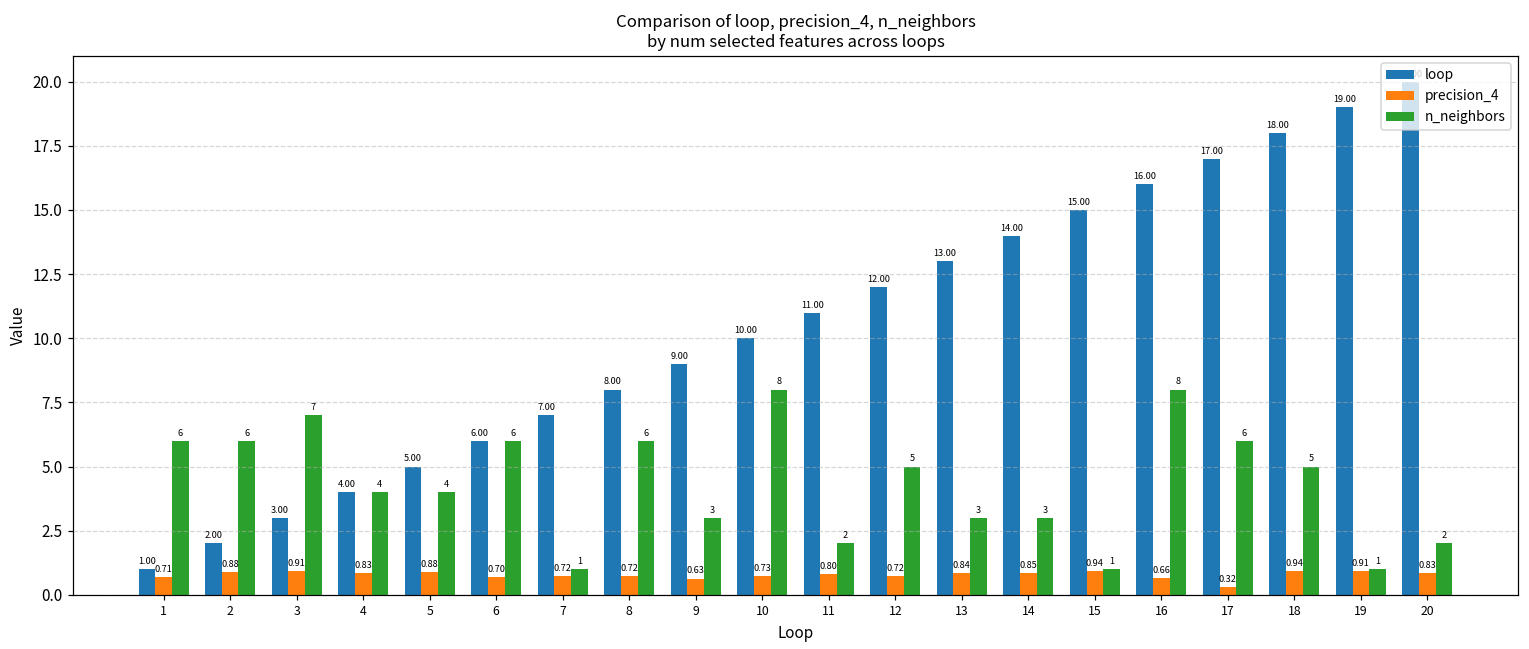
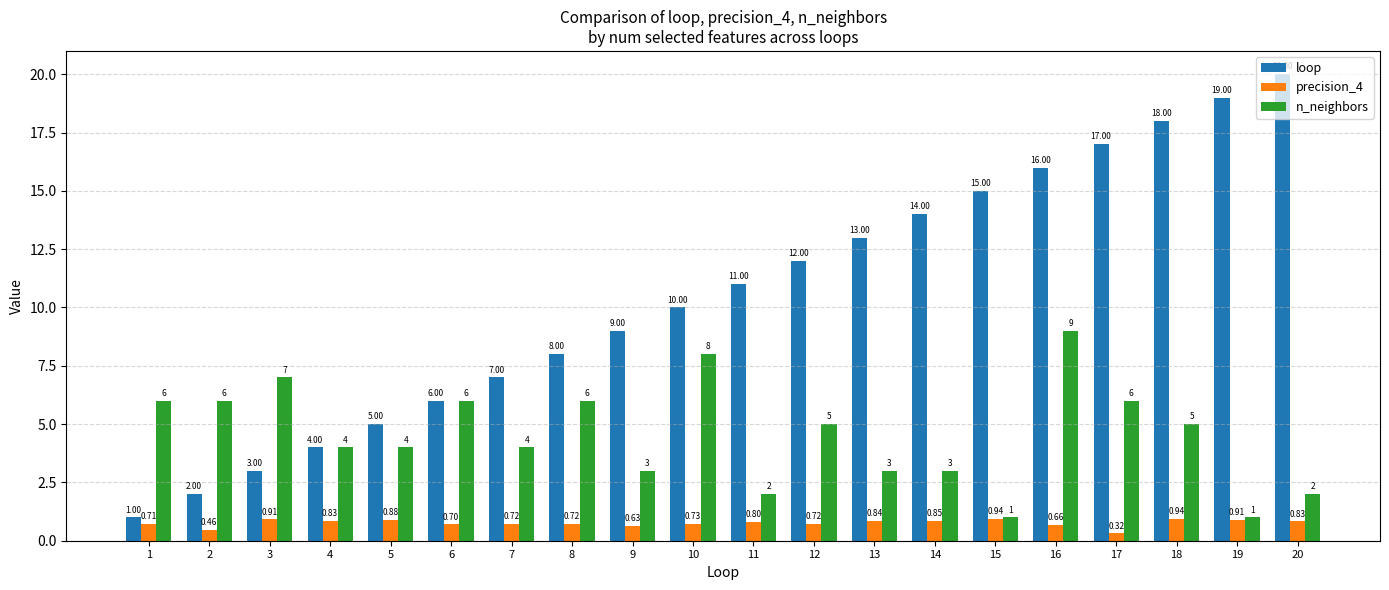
precision_4, 2: 0.88 -> 0.46
n_neighbors, 7: 1 -> 4
n_neighbors, 16: 8 -> 9
